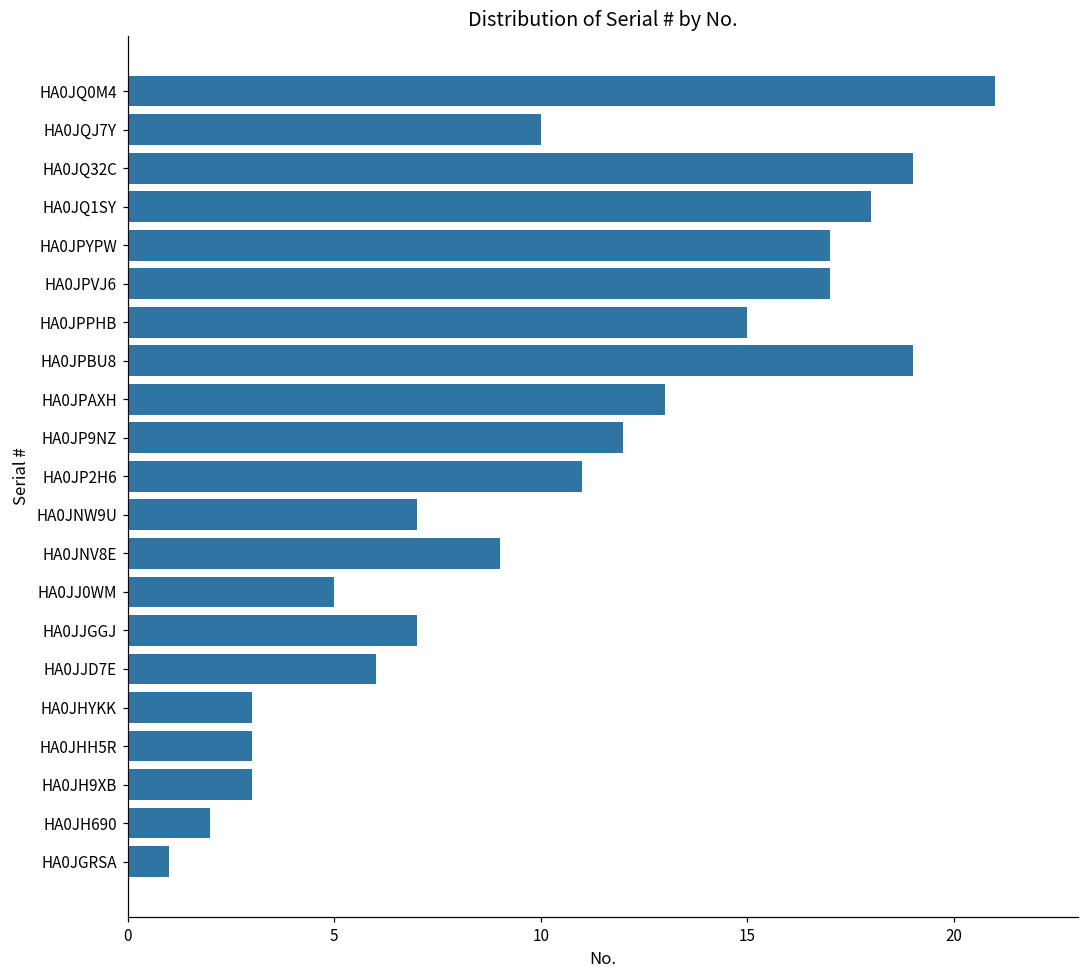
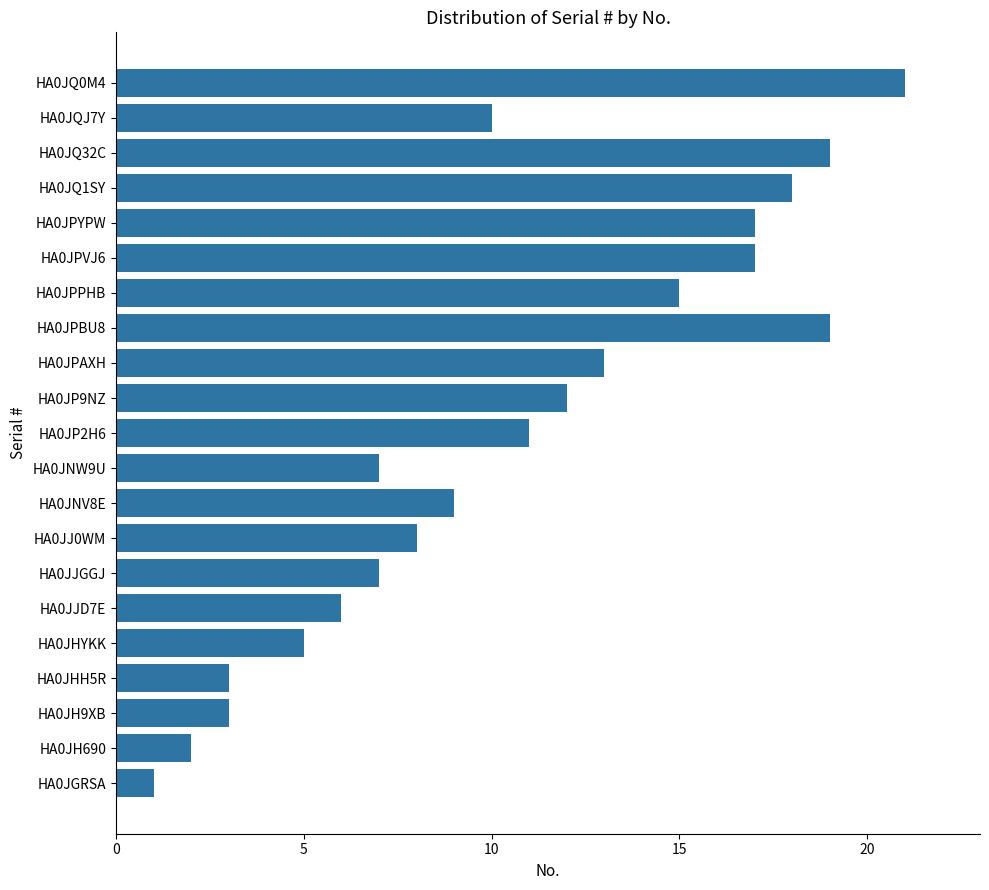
HA0JJ0WM: 5 -> 8
HA0JHYKK: 3 -> 5
